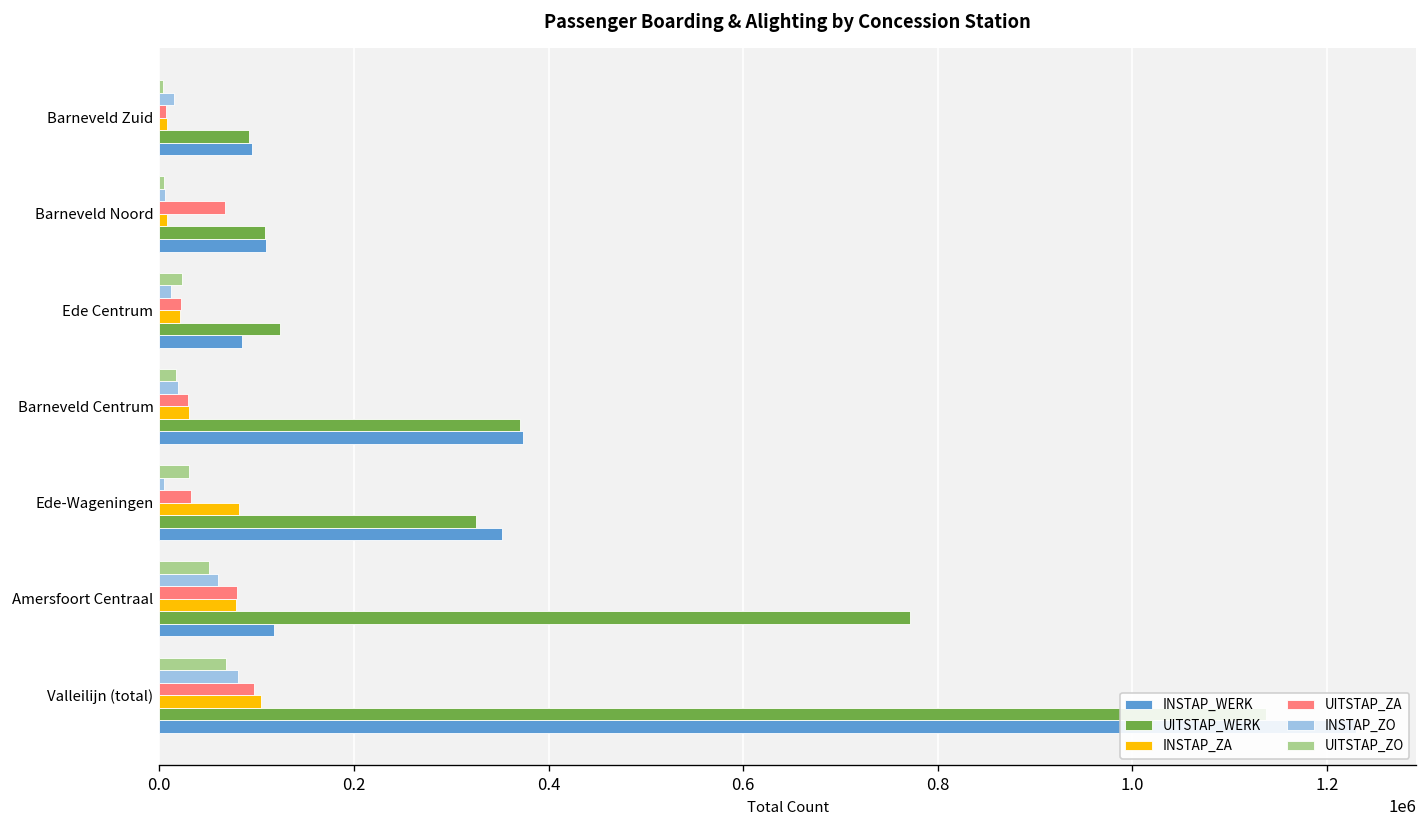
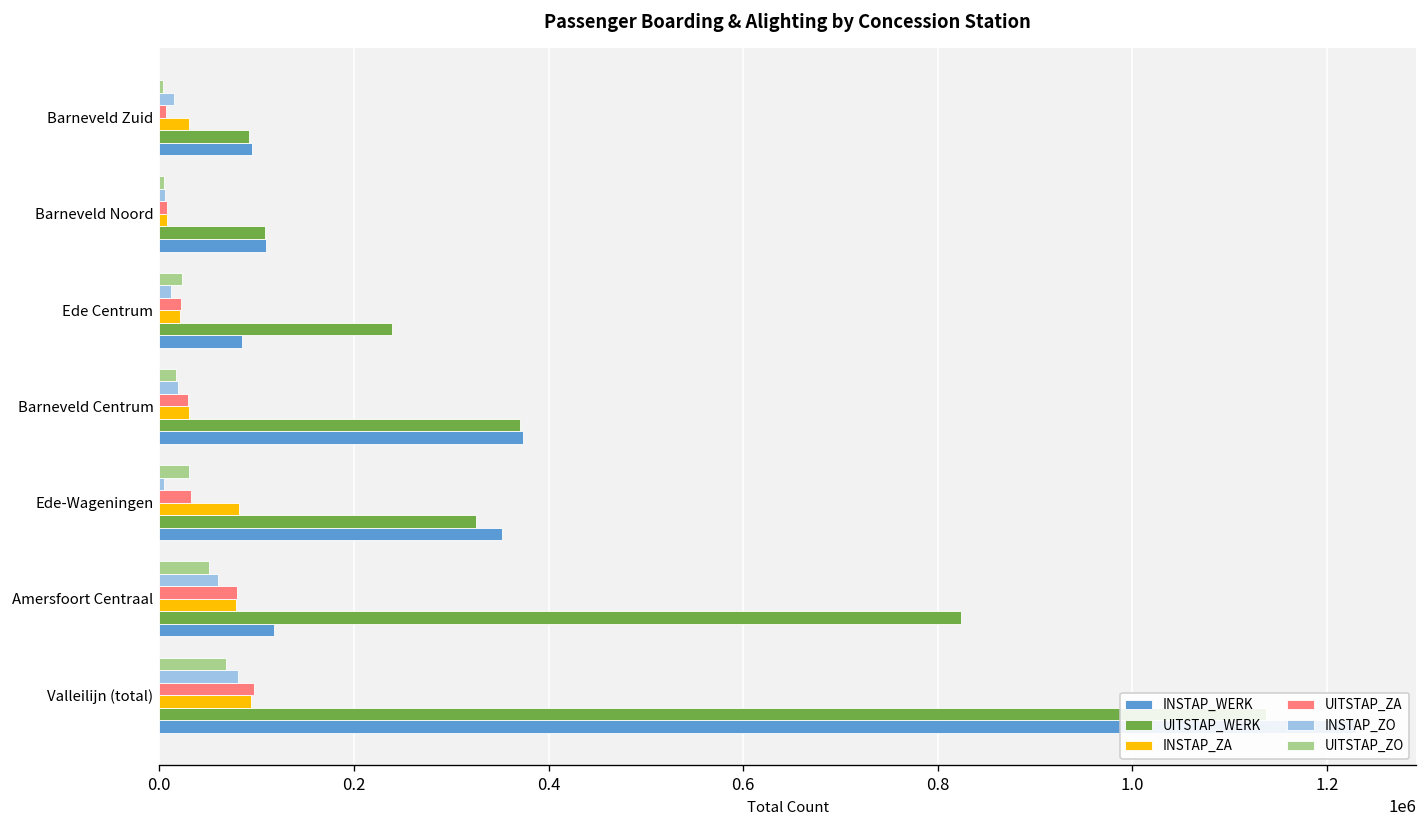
INSTAP_ZA, Barneveld Zuid: 10000 -> 30000
UITSTAP_ZA, Barneveld Noord: 70000 -> 10000
UITSTAP_WERK, Ede Centrum: 120000 -> 240000
UITSTAP_WERK, Amersfoort Centraal: 770000 -> 820000
INSTAP_ZA, Valleilijn (total): 100000 -> 90000
